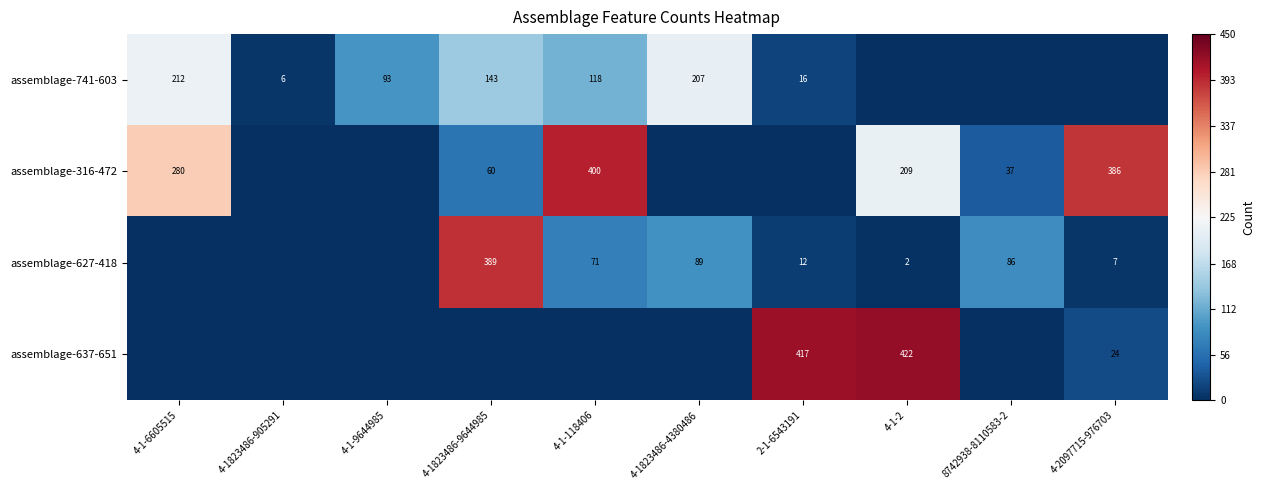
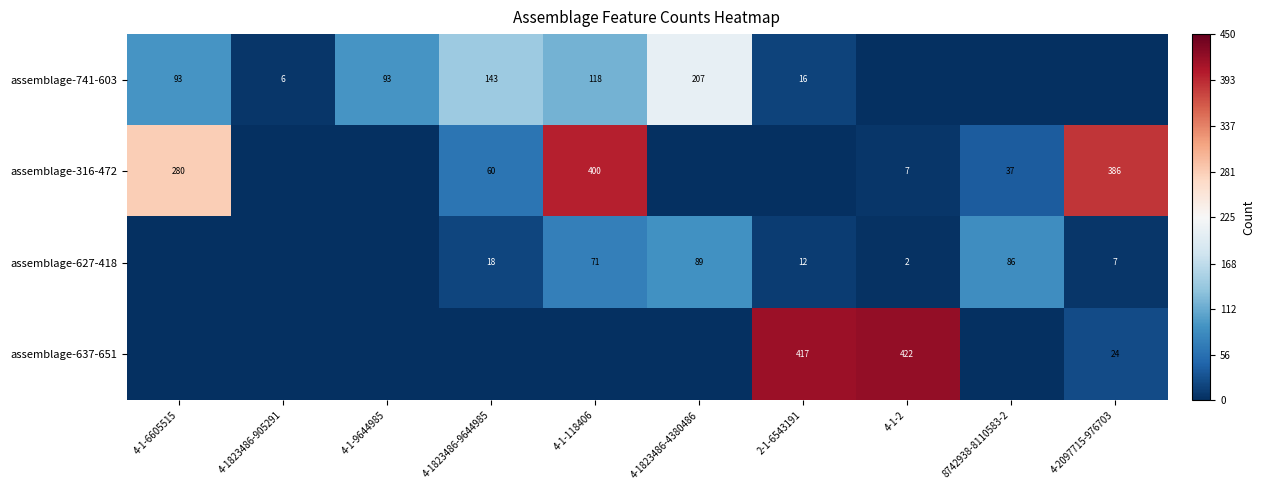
assemblage-741-603, 4-1-6605515: 212 -> 93
assemblage-316-472, 4-1-2: 209 -> 7
assemblage-627-418, 4-1823486-9644985: 389 -> 18
